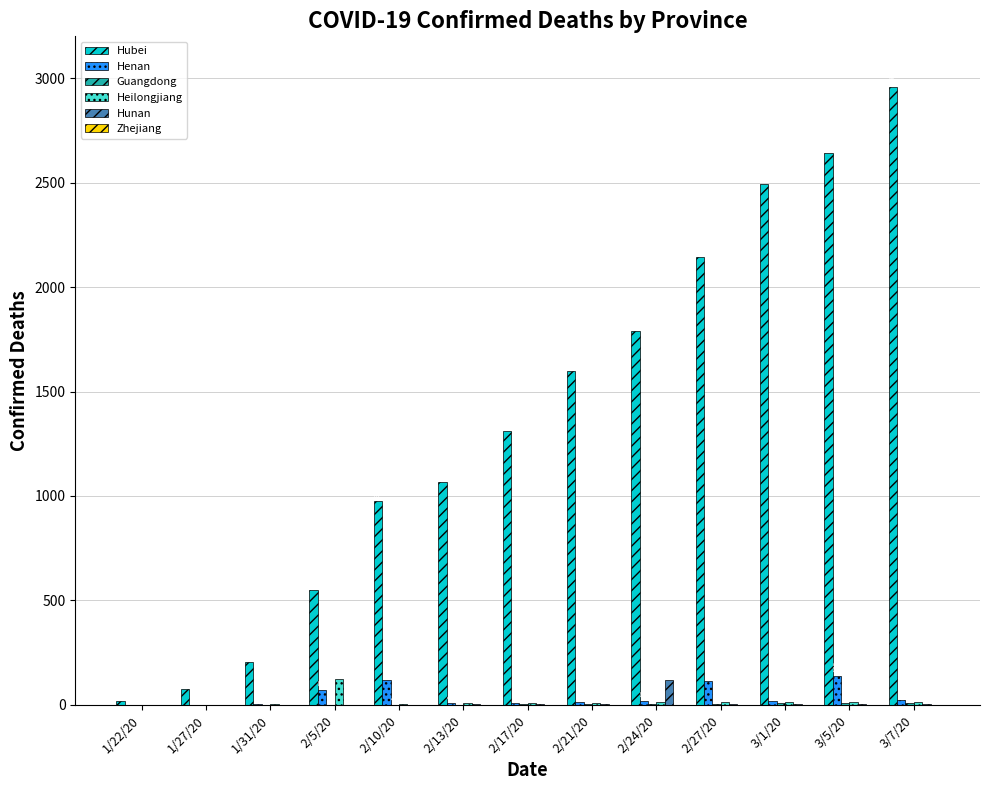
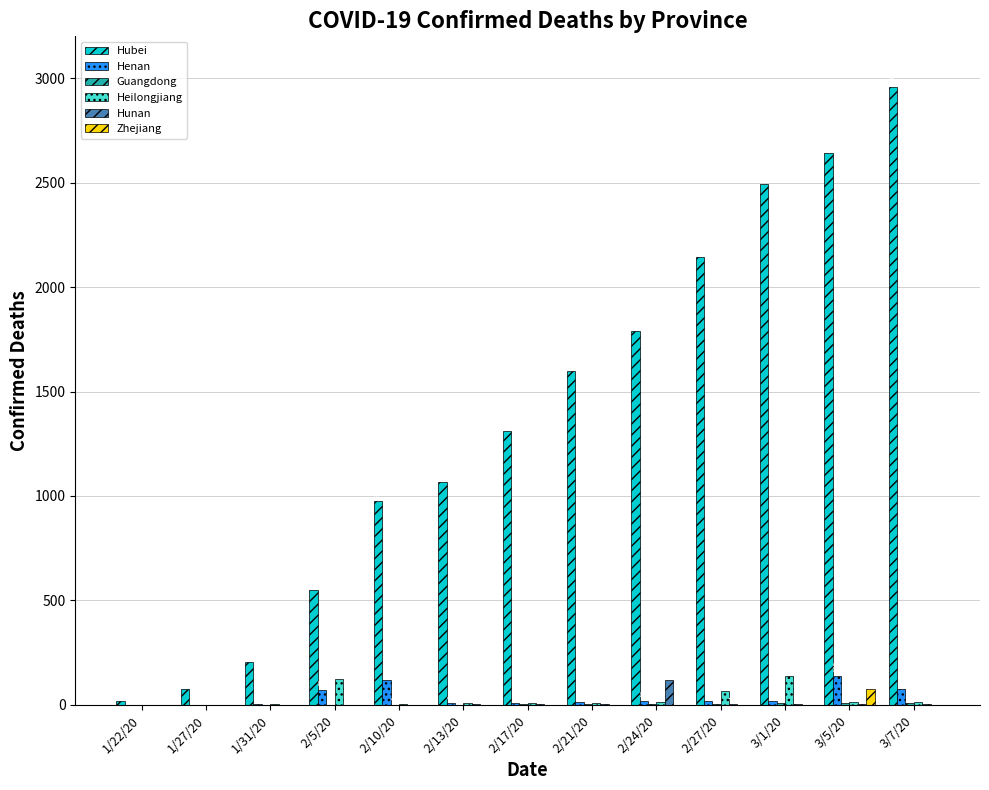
Henan, 2/27/20: 110 -> 20
Heilongjiang, 2/27/20: 10 -> 70
Heilongjiang, 3/1/20: 10 -> 140
Zhejiang, 3/5/20: 0 -> 80
Henan, 3/7/20: 20 -> 80
